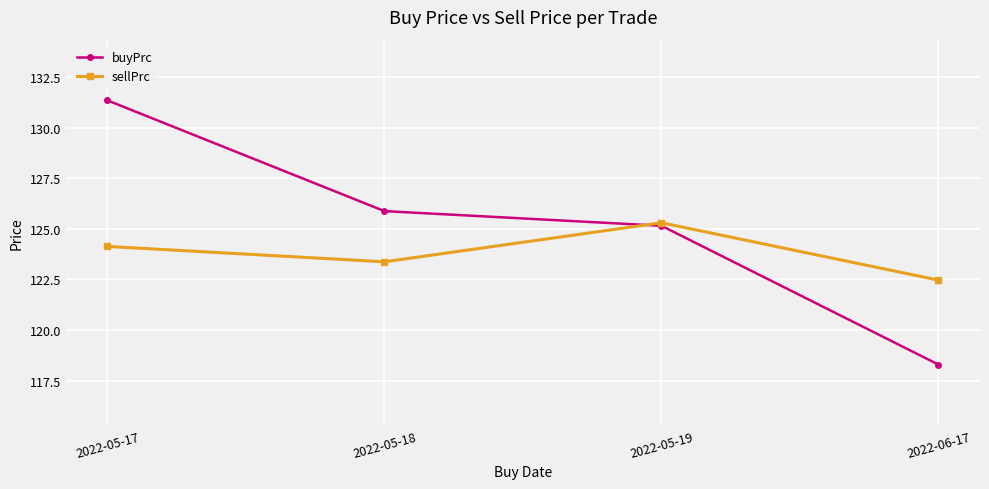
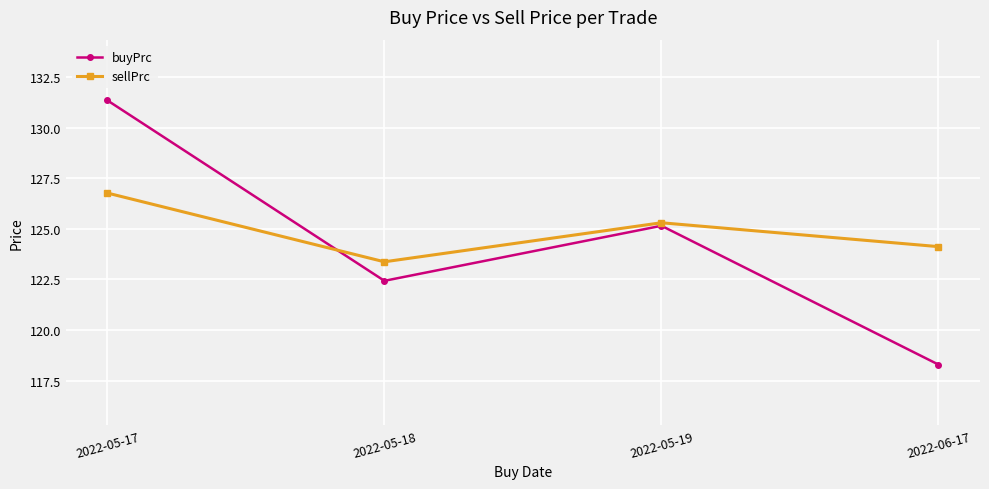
sellPrc, 2022-05-17: 124.1 -> 126.8
buyPrc, 2022-05-18: 125.9 -> 122.4
sellPrc, 2022-06-17: 122.5 -> 124.1
